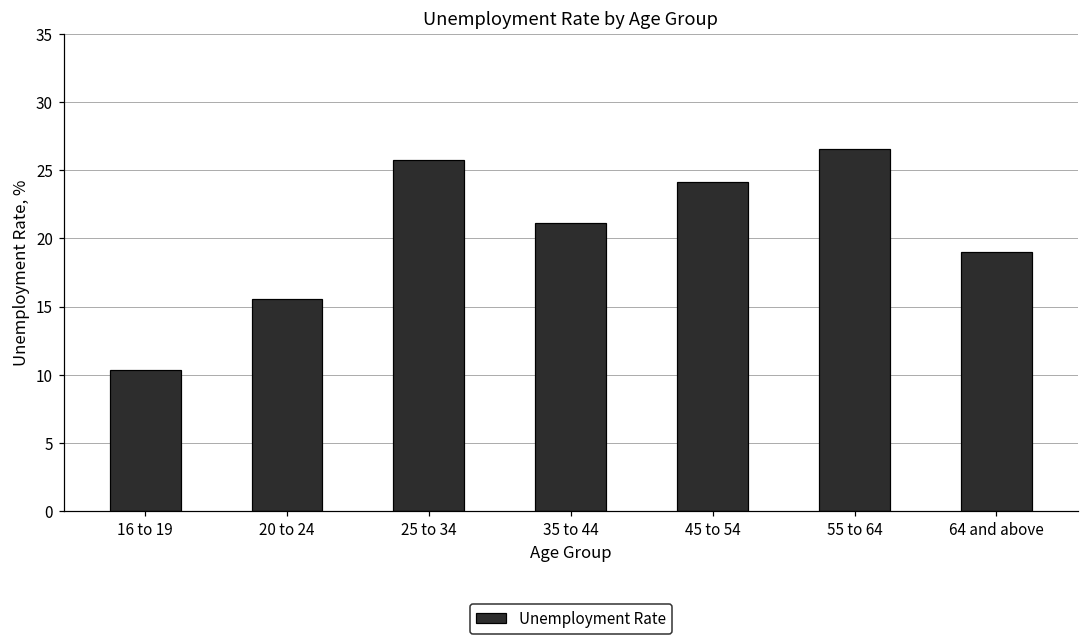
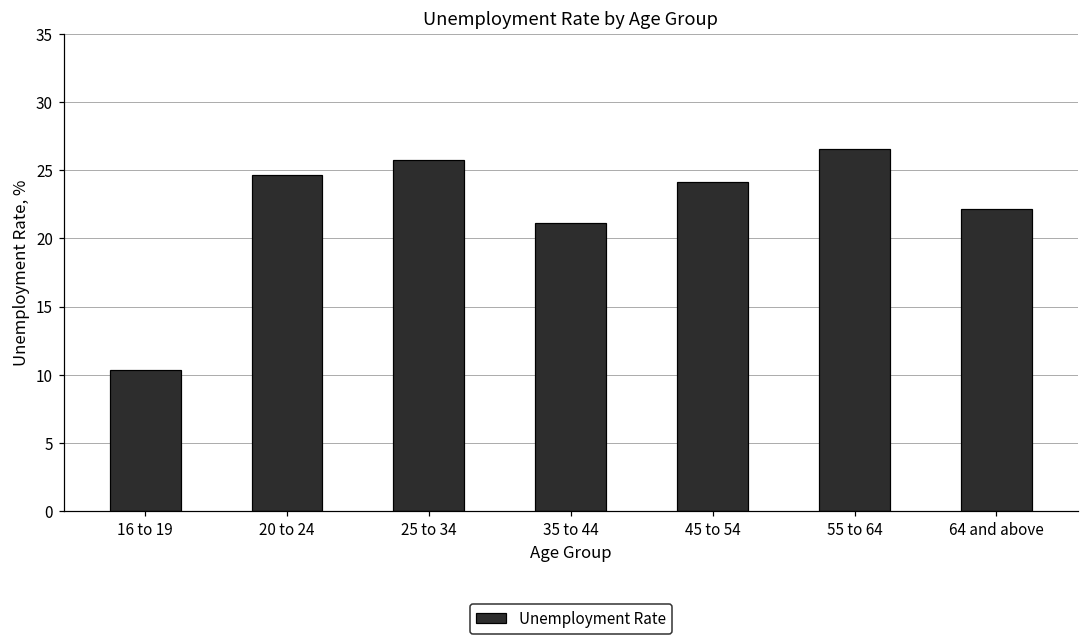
20 to 24: 15.5 -> 24.7
64 and above: 19.0 -> 22.2
